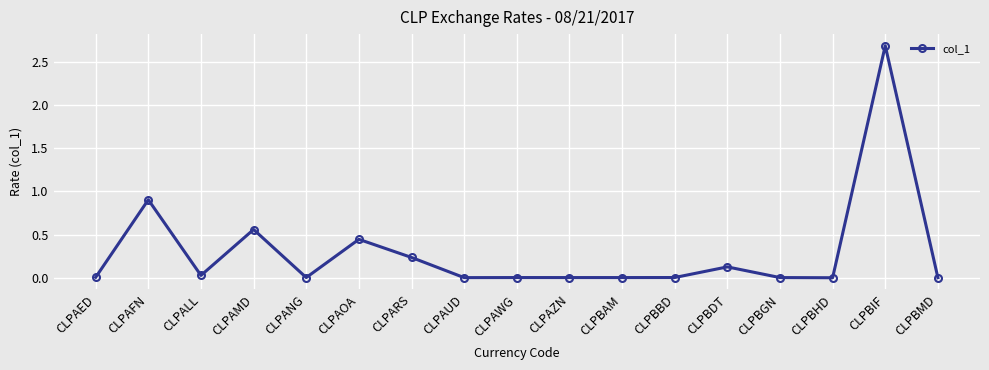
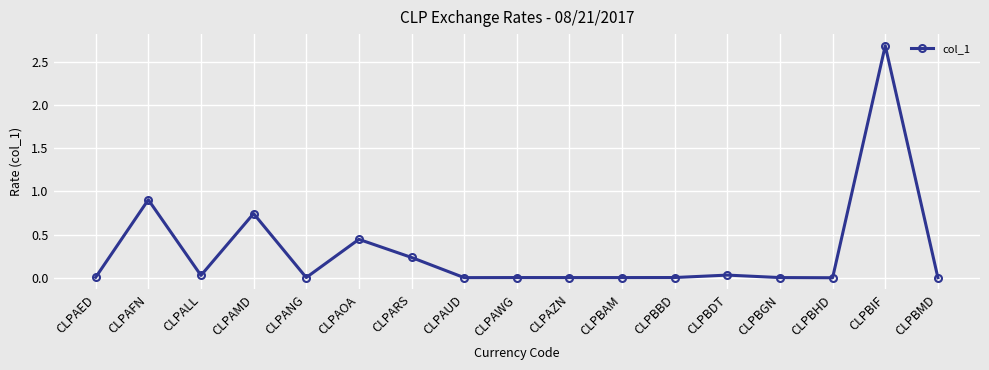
CLPAMD: 0.6 -> 0.7
CLPBDT: 0.1 -> 0.0
